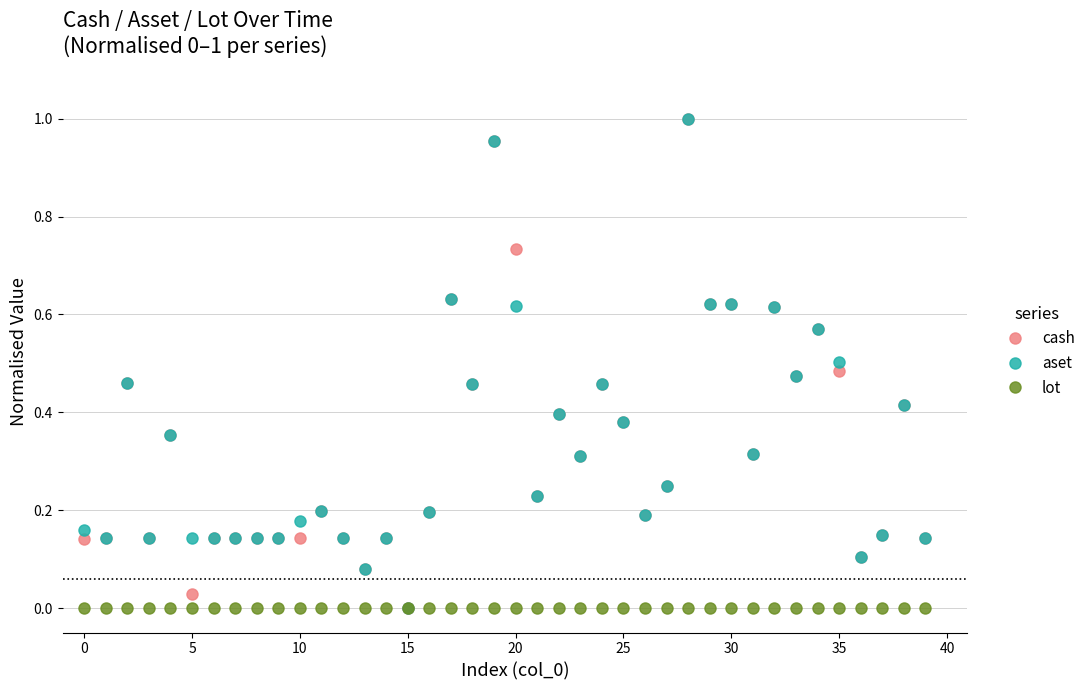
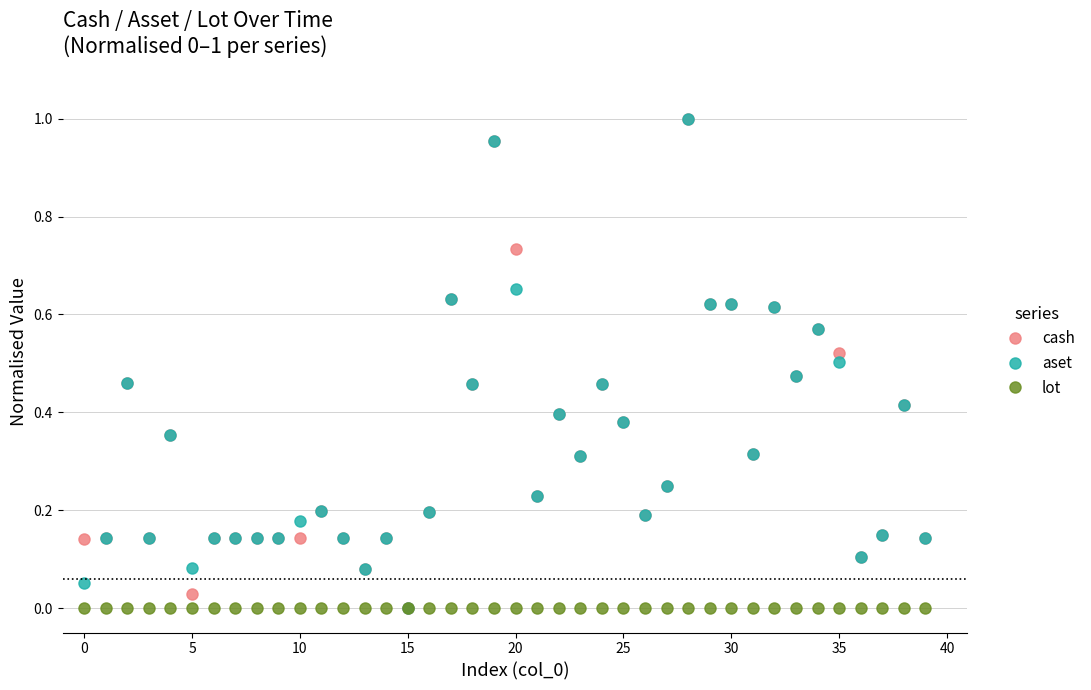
aset, 0: 0.16 -> 0.05
aset, 5: 0.14 -> 0.08
aset, 20: 0.62 -> 0.65
cash, 35: 0.48 -> 0.52
